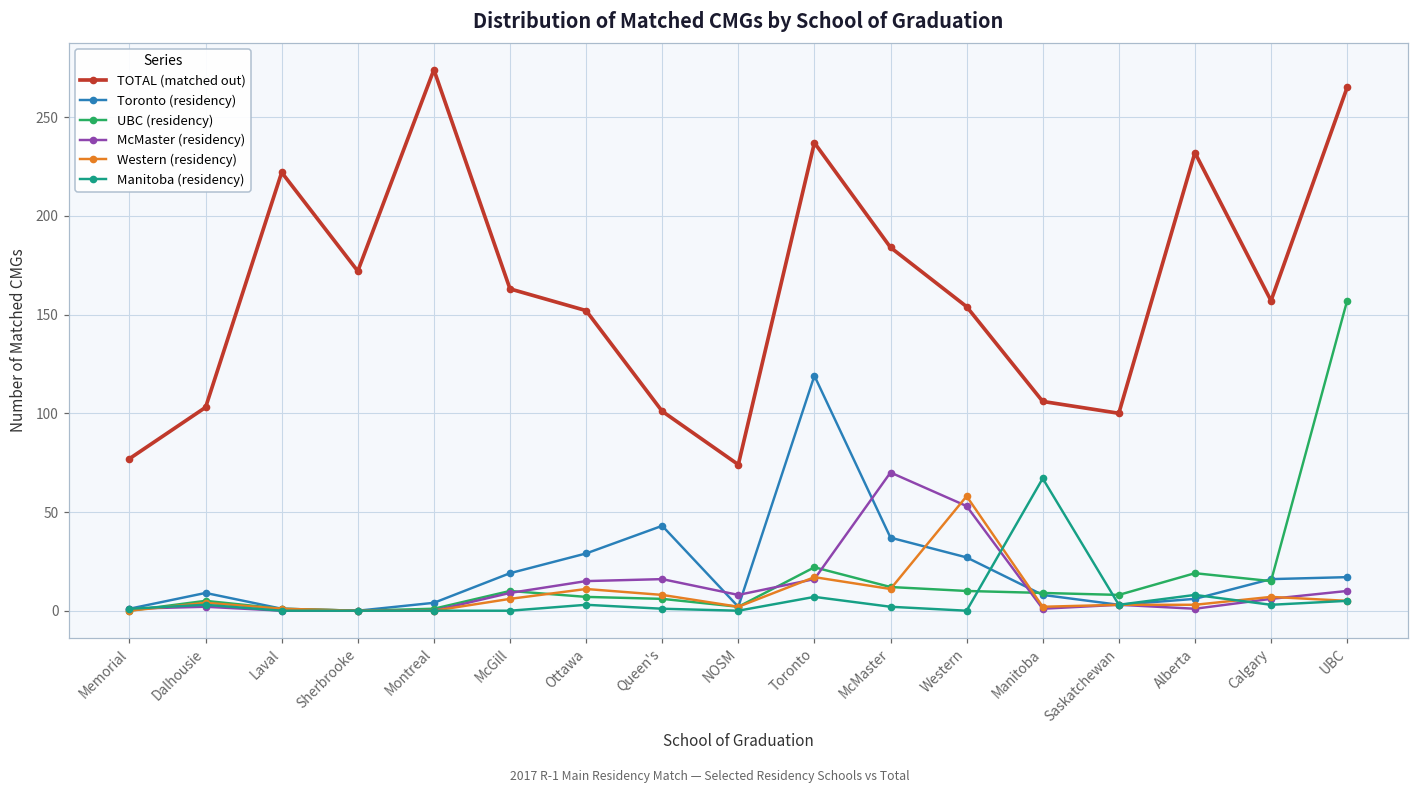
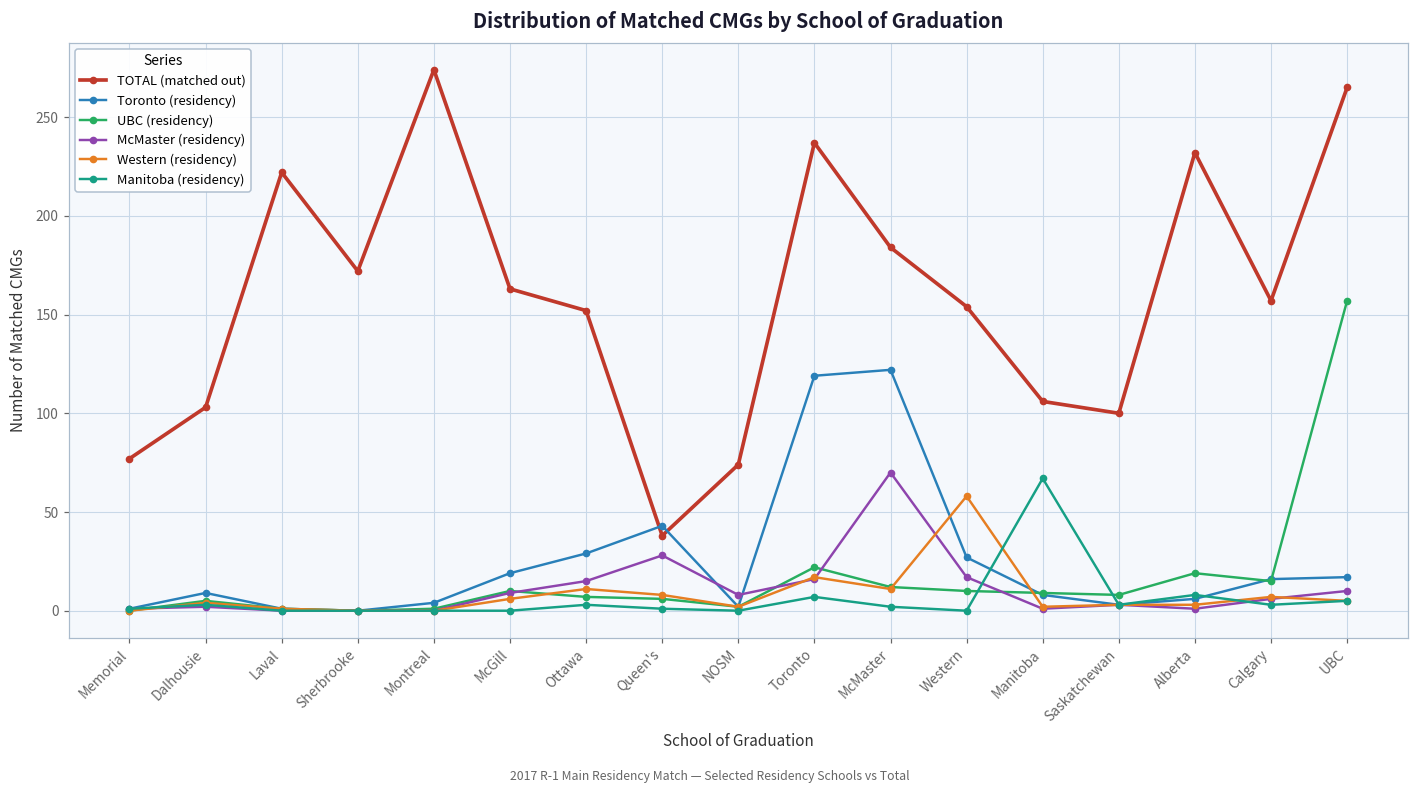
TOTAL (matched out), Queen's: 101 -> 38
McMaster (residency), Queen's: 16 -> 28
Toronto (residency), McMaster: 37 -> 122
McMaster (residency), Western: 53 -> 17
